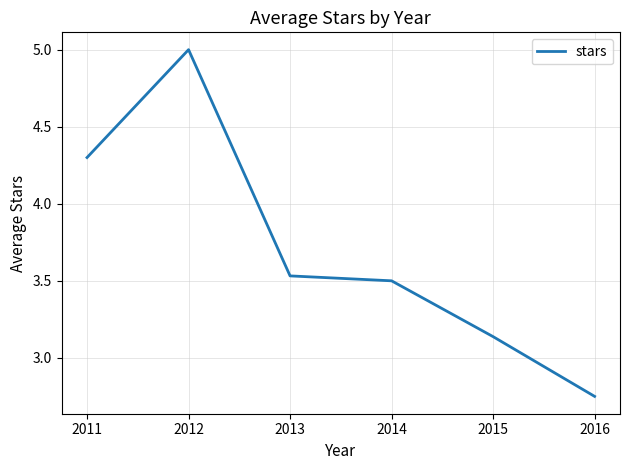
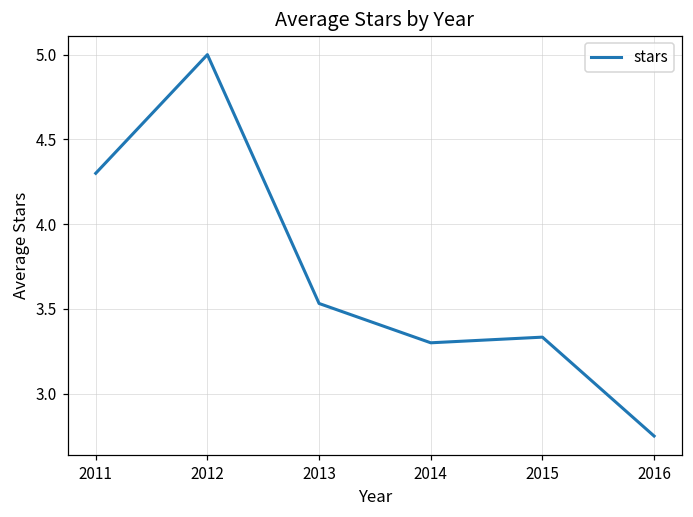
2014: 3.5 -> 3.3
2015: 3.14 -> 3.33
